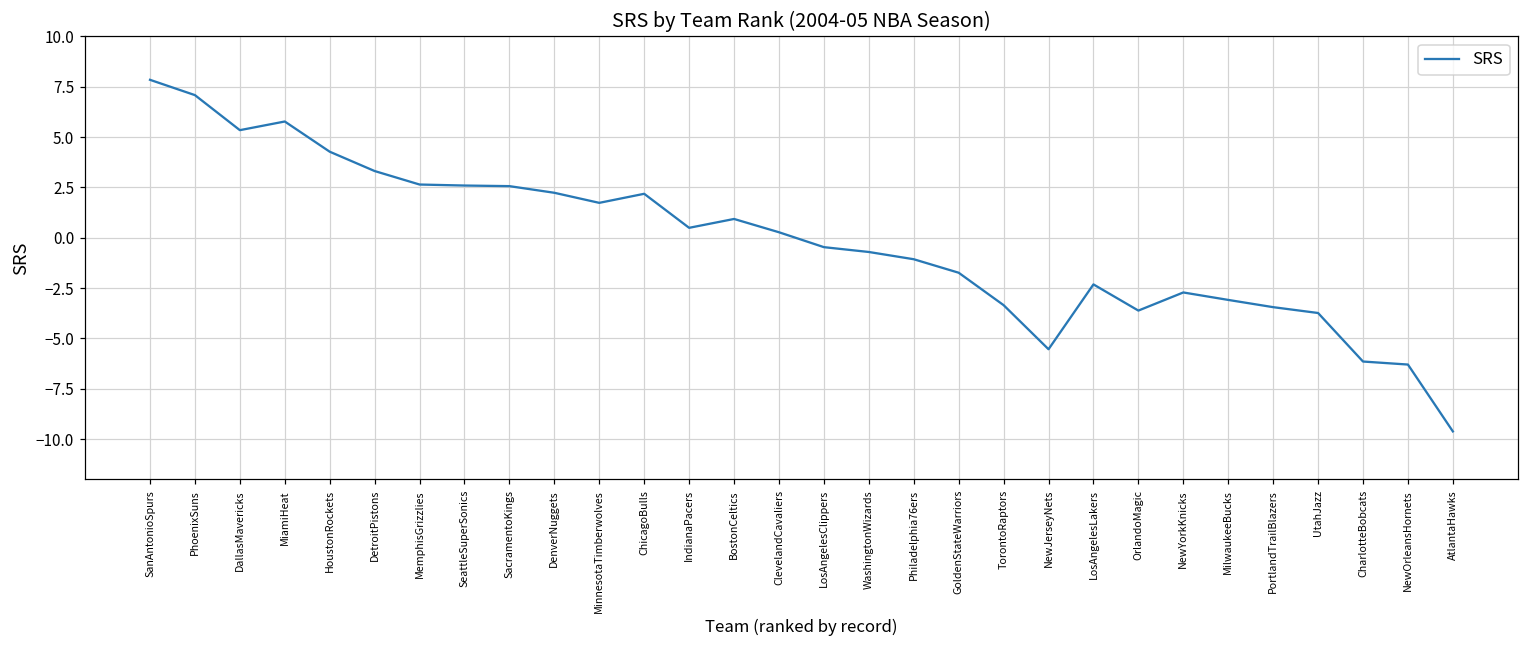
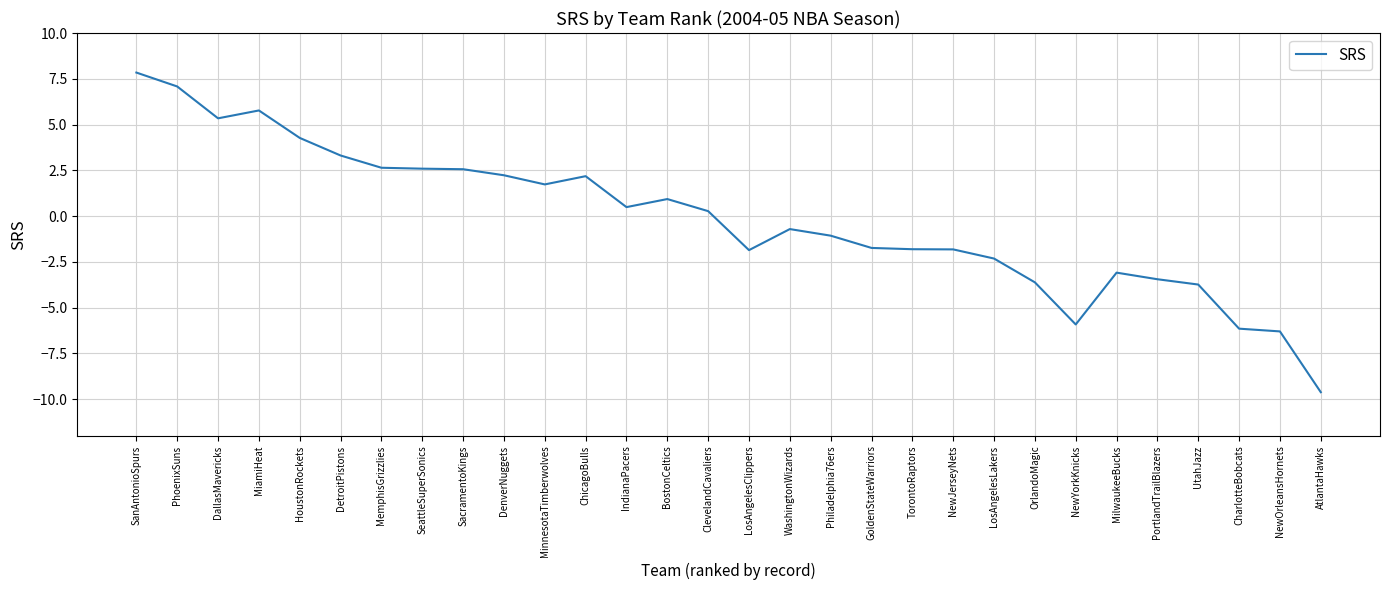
LosAngelesClippers: -0.5 -> -1.9
TorontoRaptors: -3.4 -> -1.8
NewJerseyNets: -5.5 -> -1.8
NewYorkKnicks: -2.7 -> -5.9
